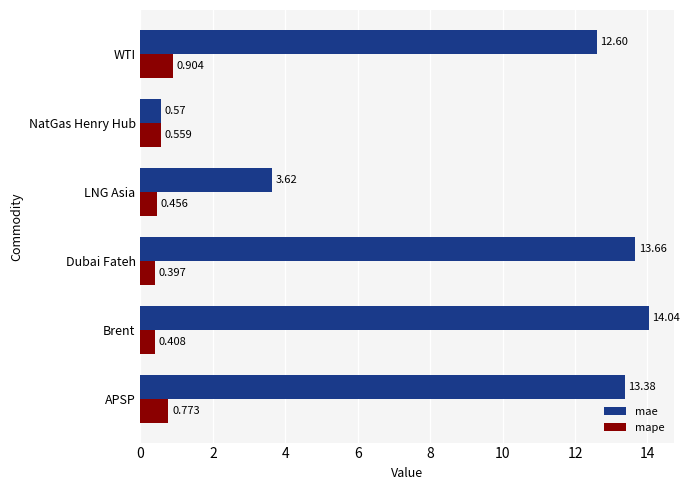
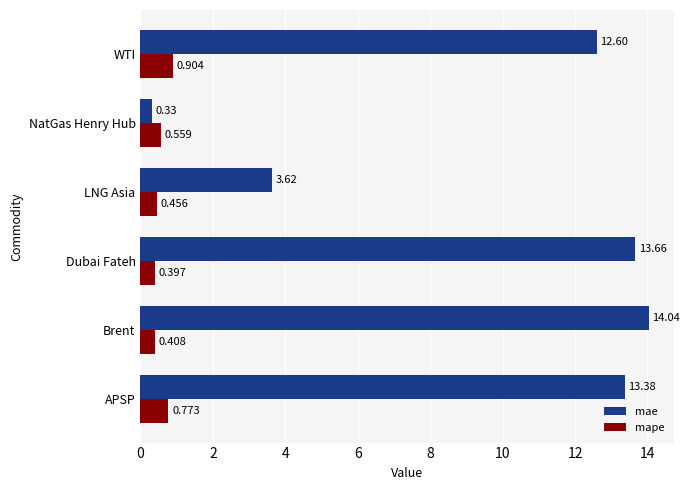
mae, NatGas Henry Hub: 0.57 -> 0.33
